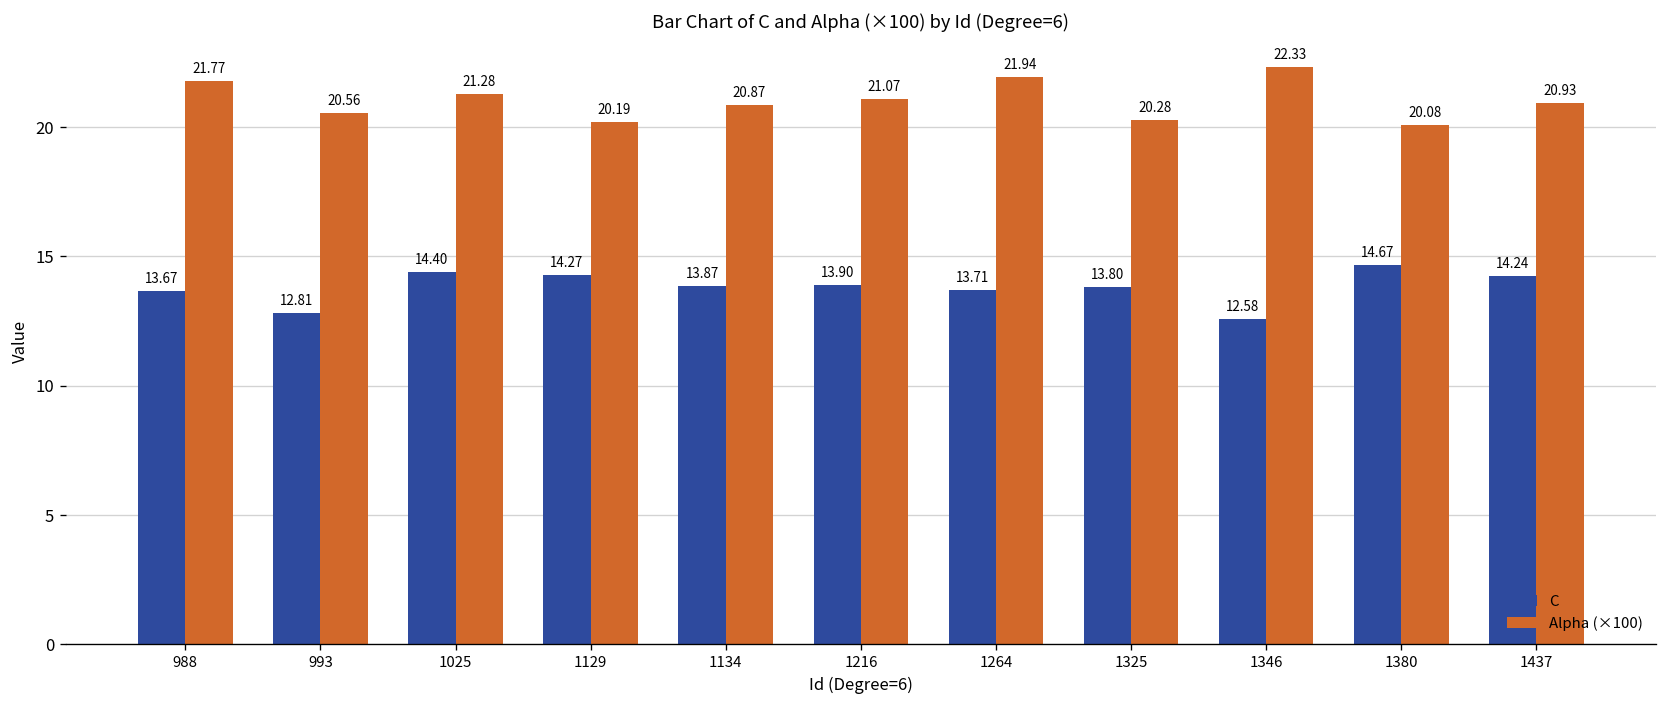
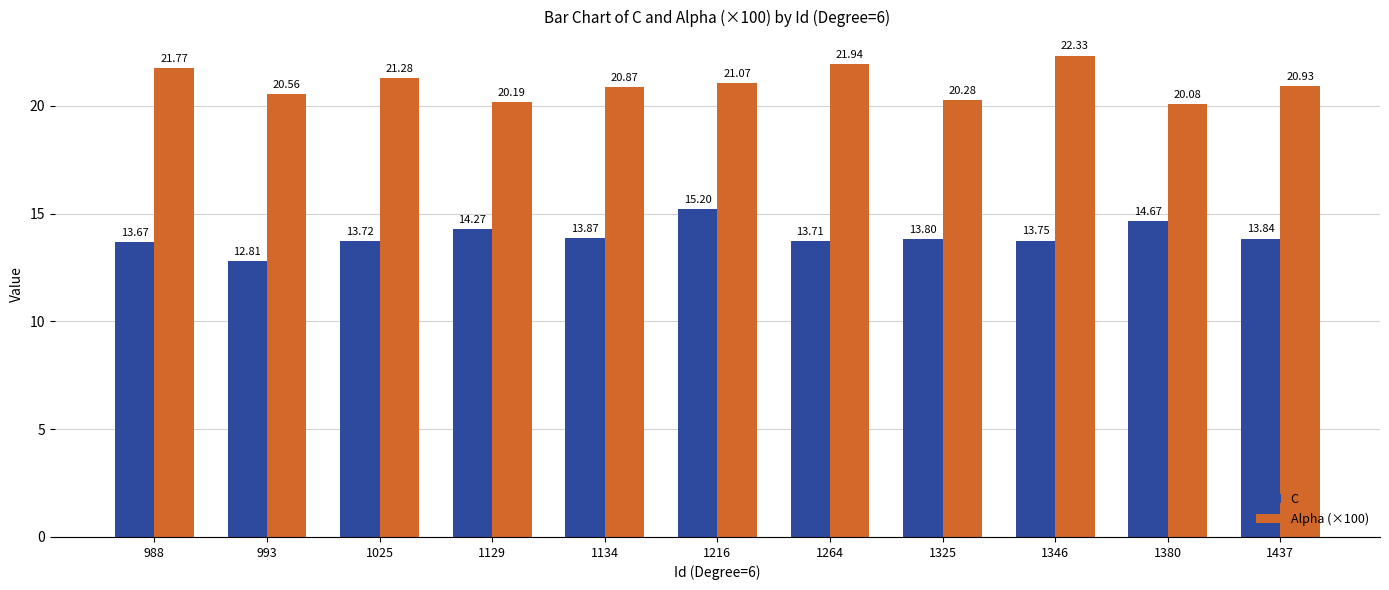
C, 1025: 14.40 -> 13.72
C, 1216: 13.90 -> 15.20
C, 1346: 12.58 -> 13.75
C, 1437: 14.24 -> 13.84
